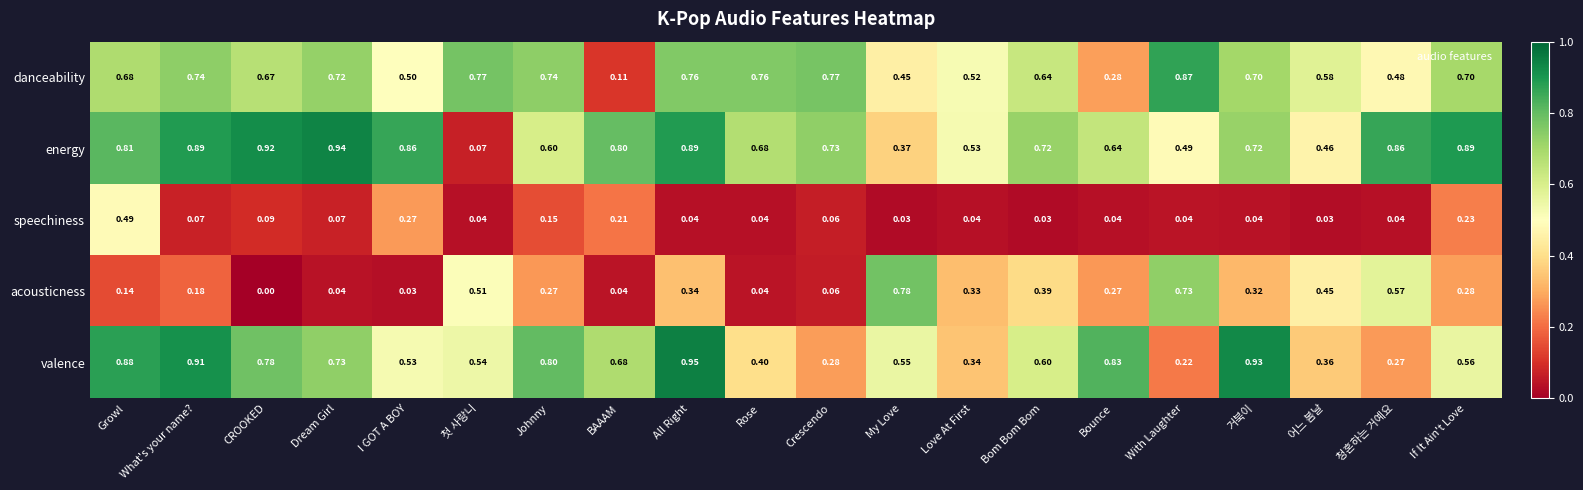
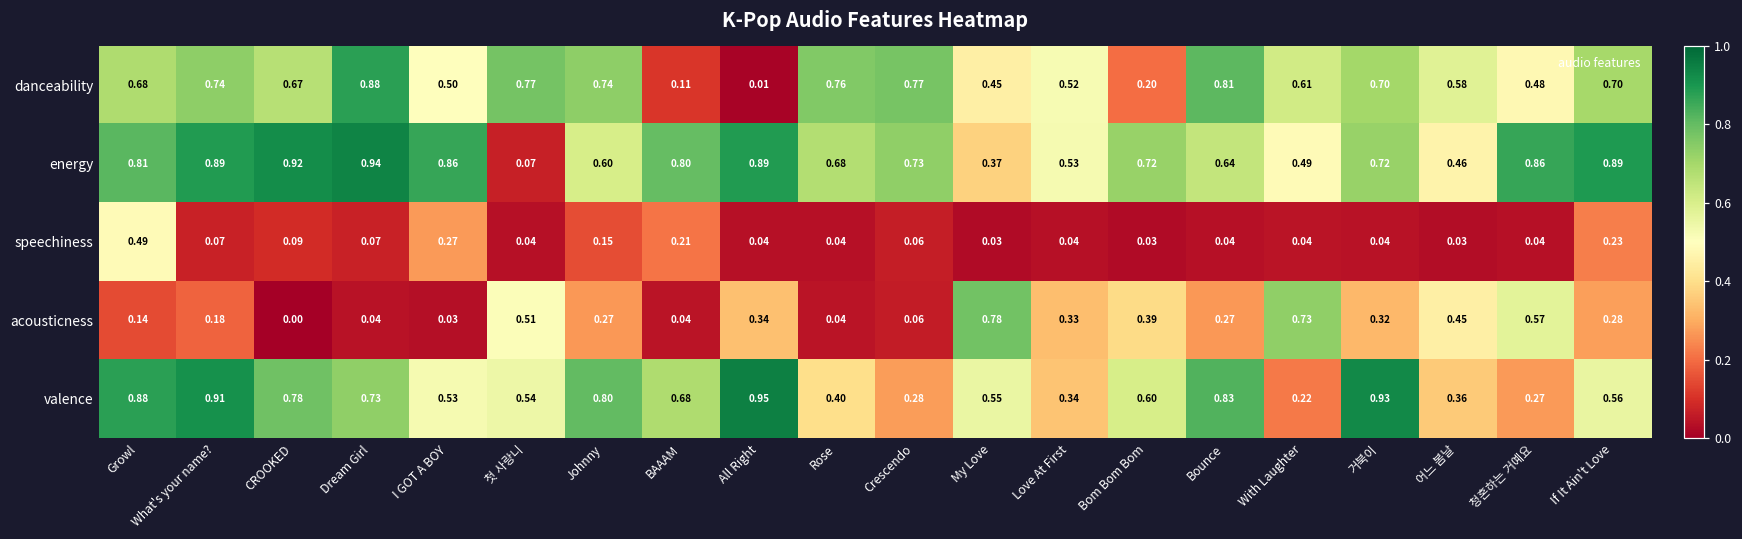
danceability, Dream Girl: 0.72 -> 0.88
danceability, All Right: 0.76 -> 0.01
danceability, Bom Bom Bom: 0.64 -> 0.20
danceability, Bounce: 0.28 -> 0.81
danceability, With Laughter: 0.87 -> 0.61
